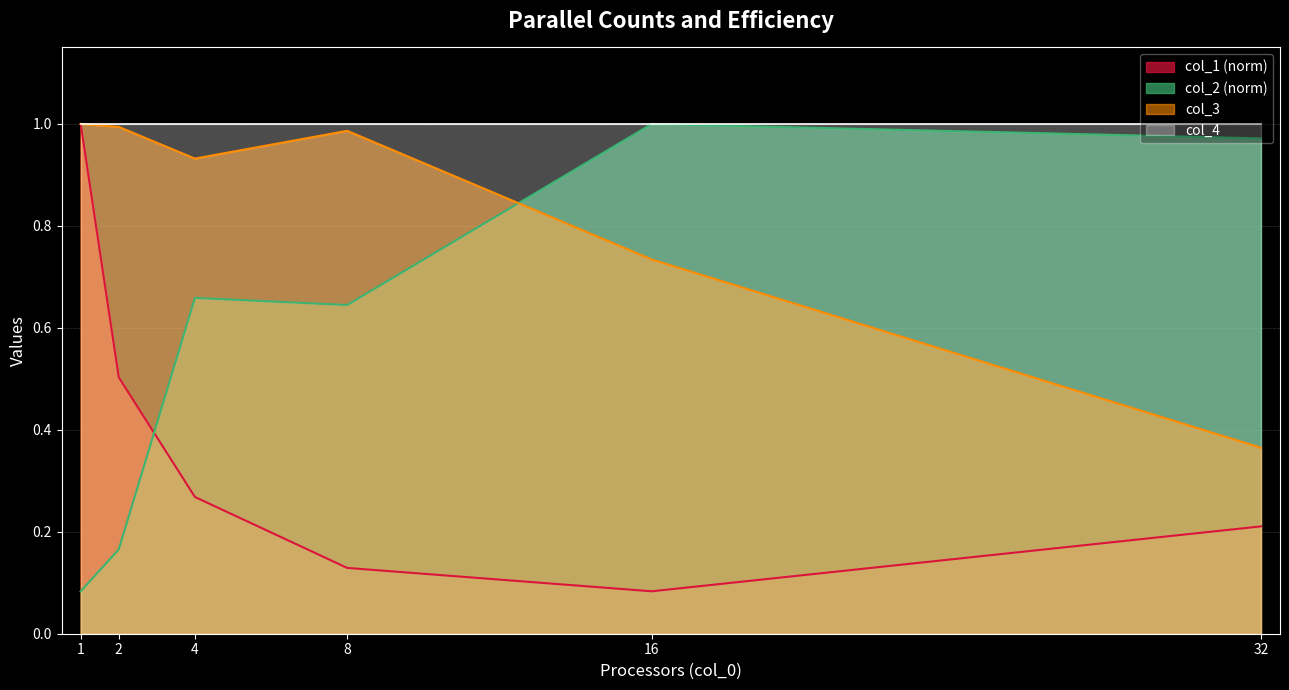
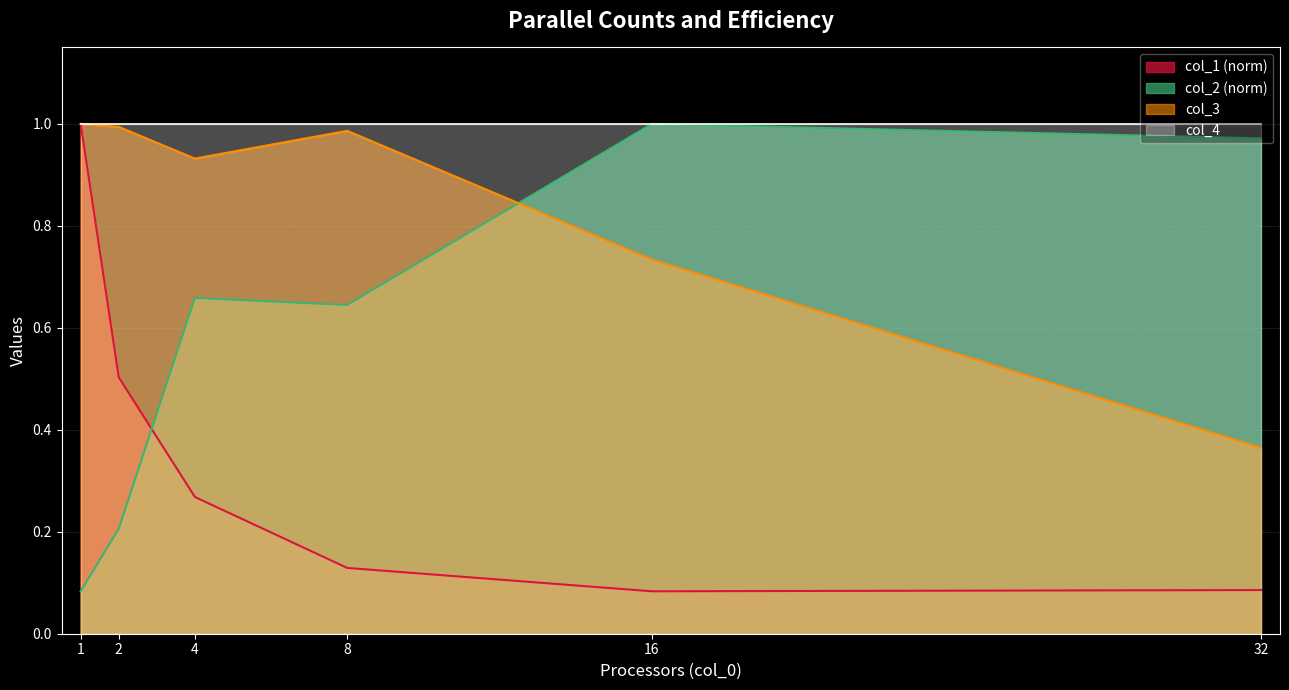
col_2 (norm), 2: 0.17 -> 0.21
col_1 (norm), 32: 0.21 -> 0.09
